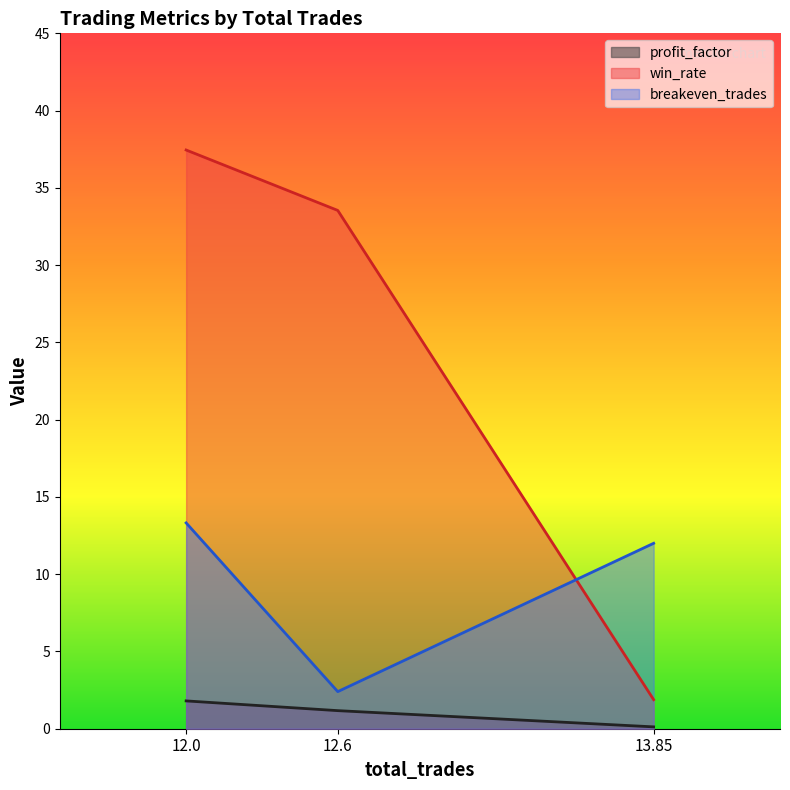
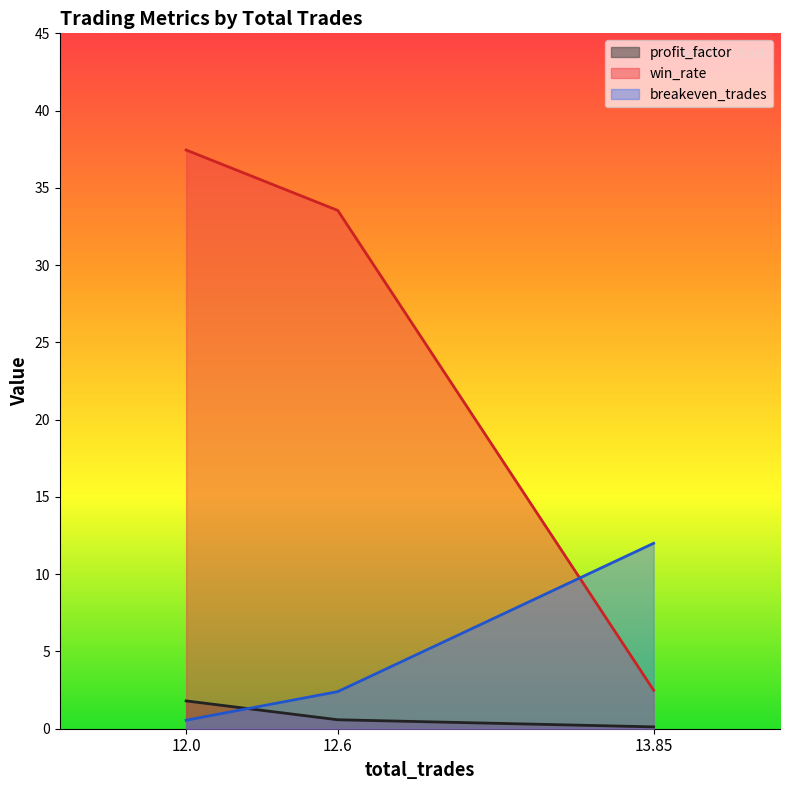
breakeven_trades, 12.0: 13.3 -> 0.6
profit_factor, 12.6: 1.2 -> 0.6
win_rate, 13.85: 1.9 -> 2.5
